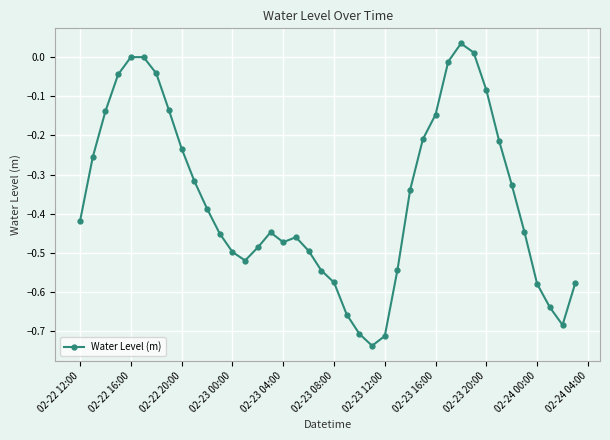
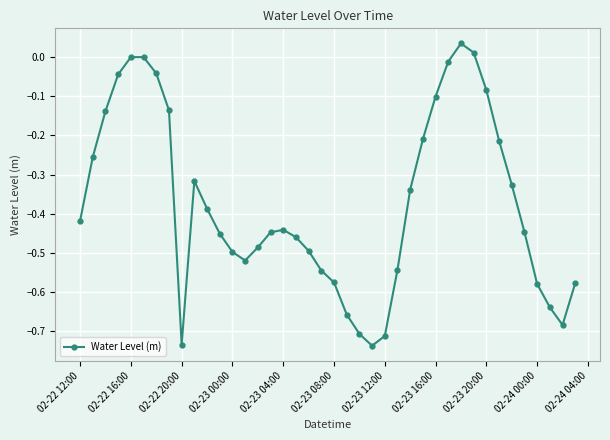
02-22 20:00: -0.23 -> -0.73
02-23 04:00: -0.47 -> -0.44
02-23 16:00: -0.15 -> -0.10
